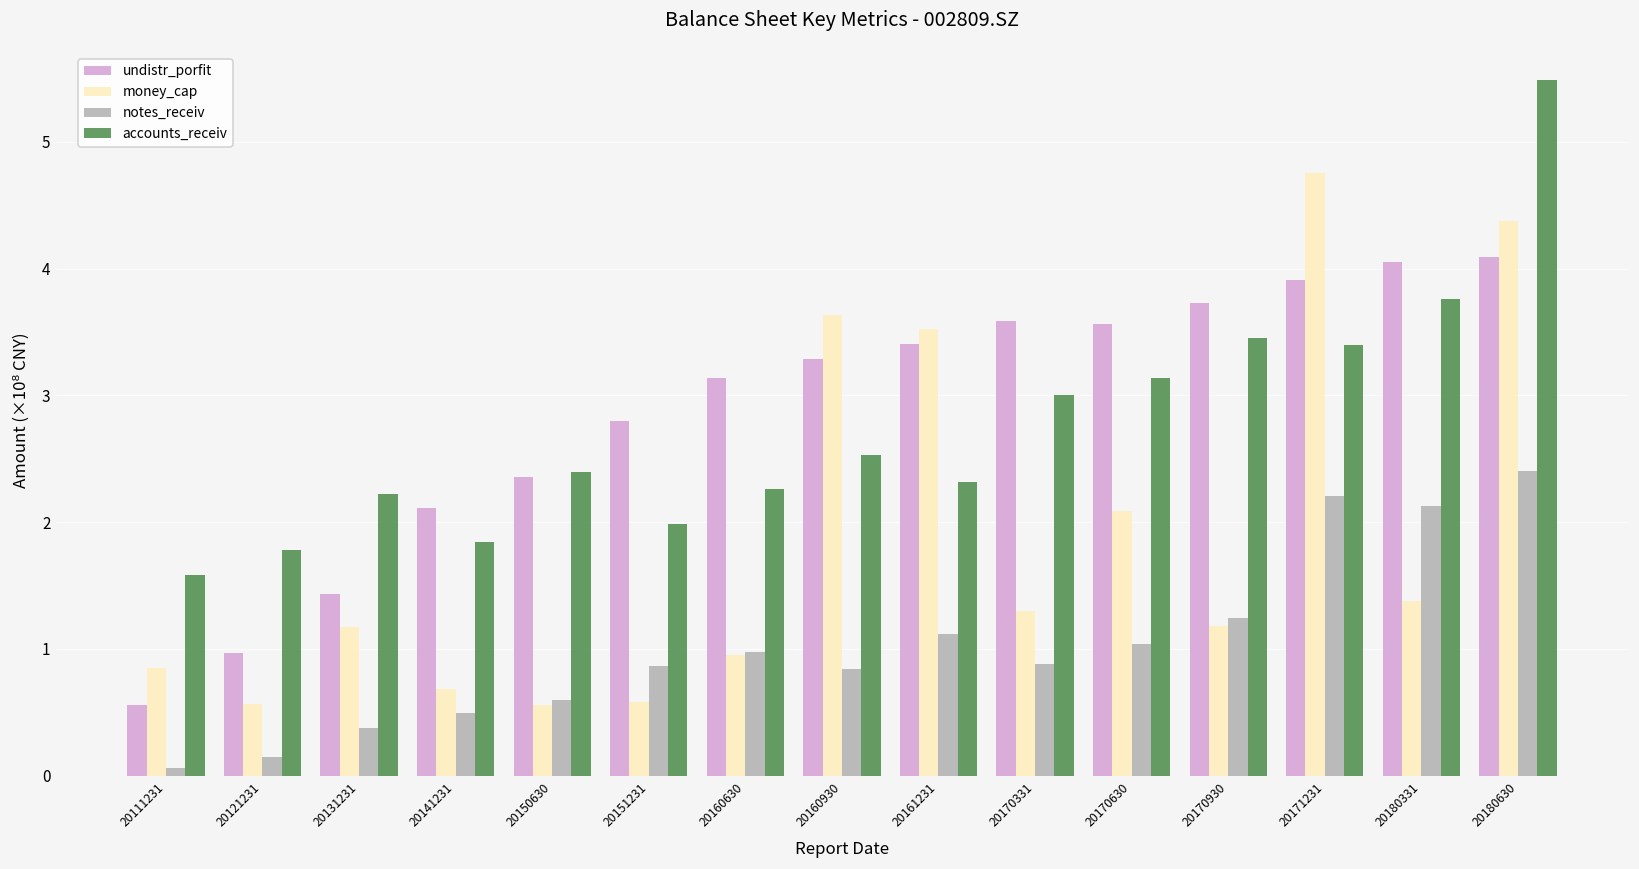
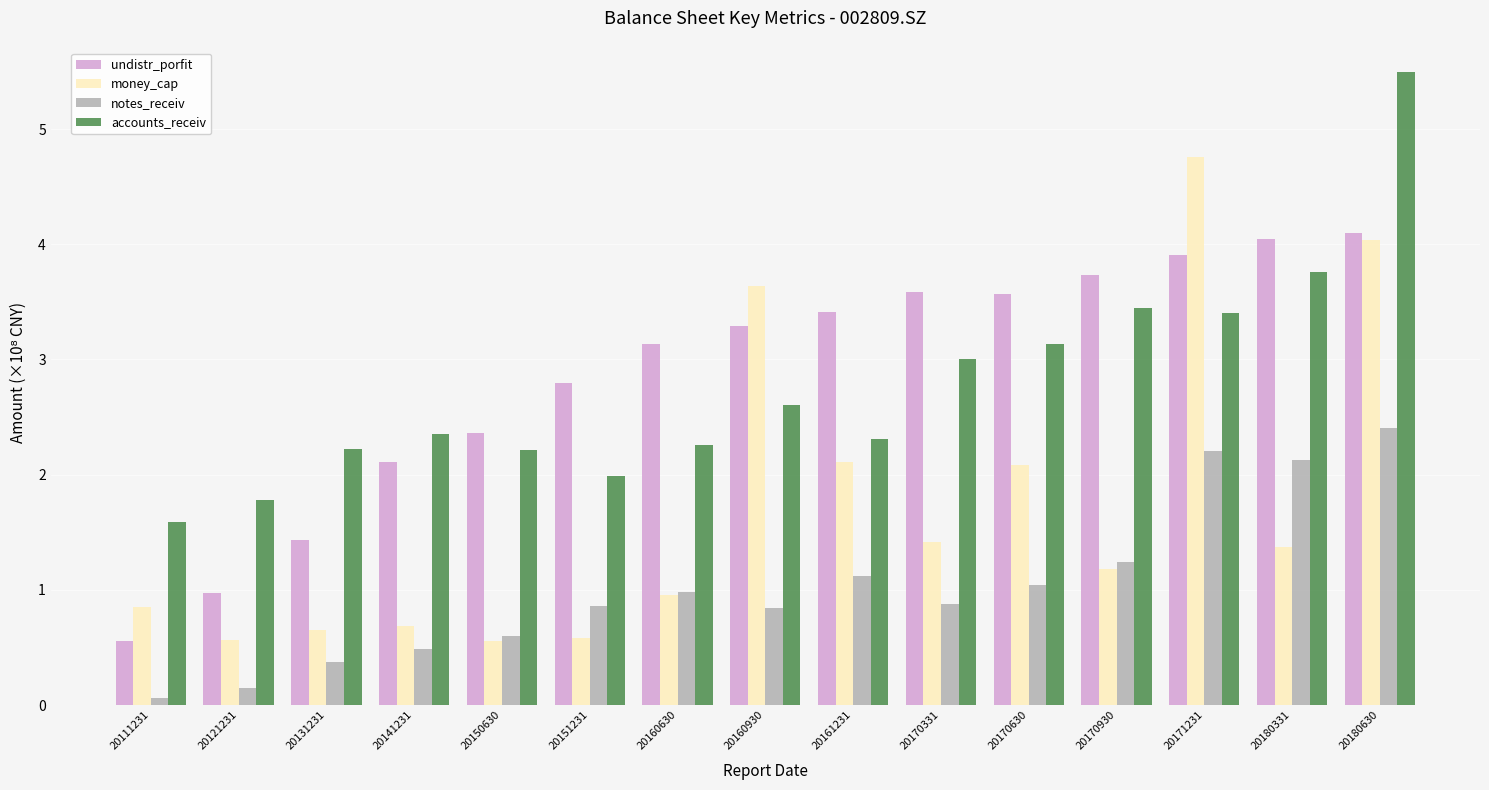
money_cap, 20131231: 1.18 -> 0.65
accounts_receiv, 20141231: 1.84 -> 2.35
accounts_receiv, 20150630: 2.40 -> 2.22
accounts_receiv, 20160930: 2.53 -> 2.60
money_cap, 20161231: 3.52 -> 2.11
money_cap, 20170331: 1.30 -> 1.41
money_cap, 20180630: 4.37 -> 4.03
